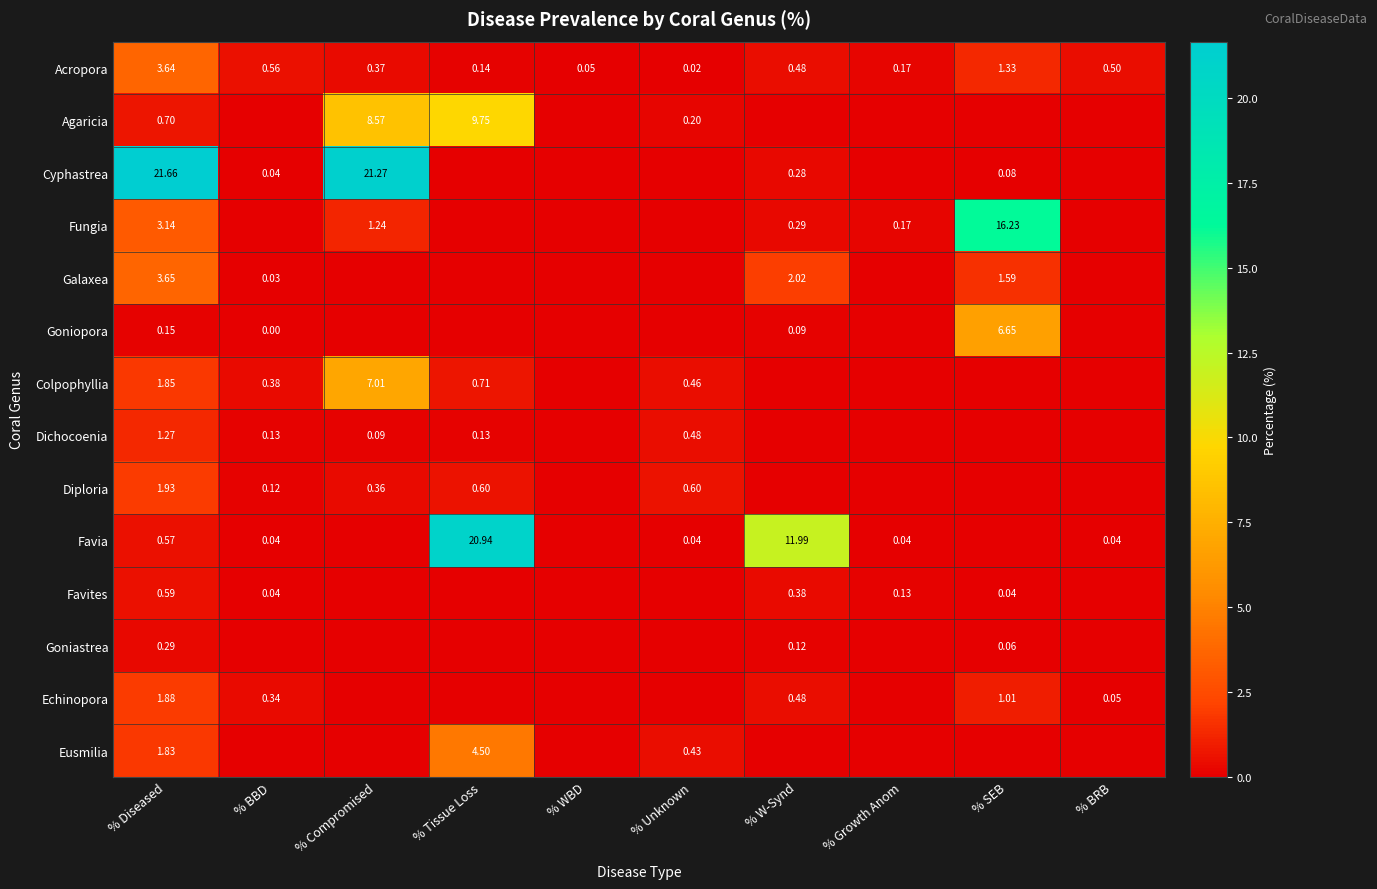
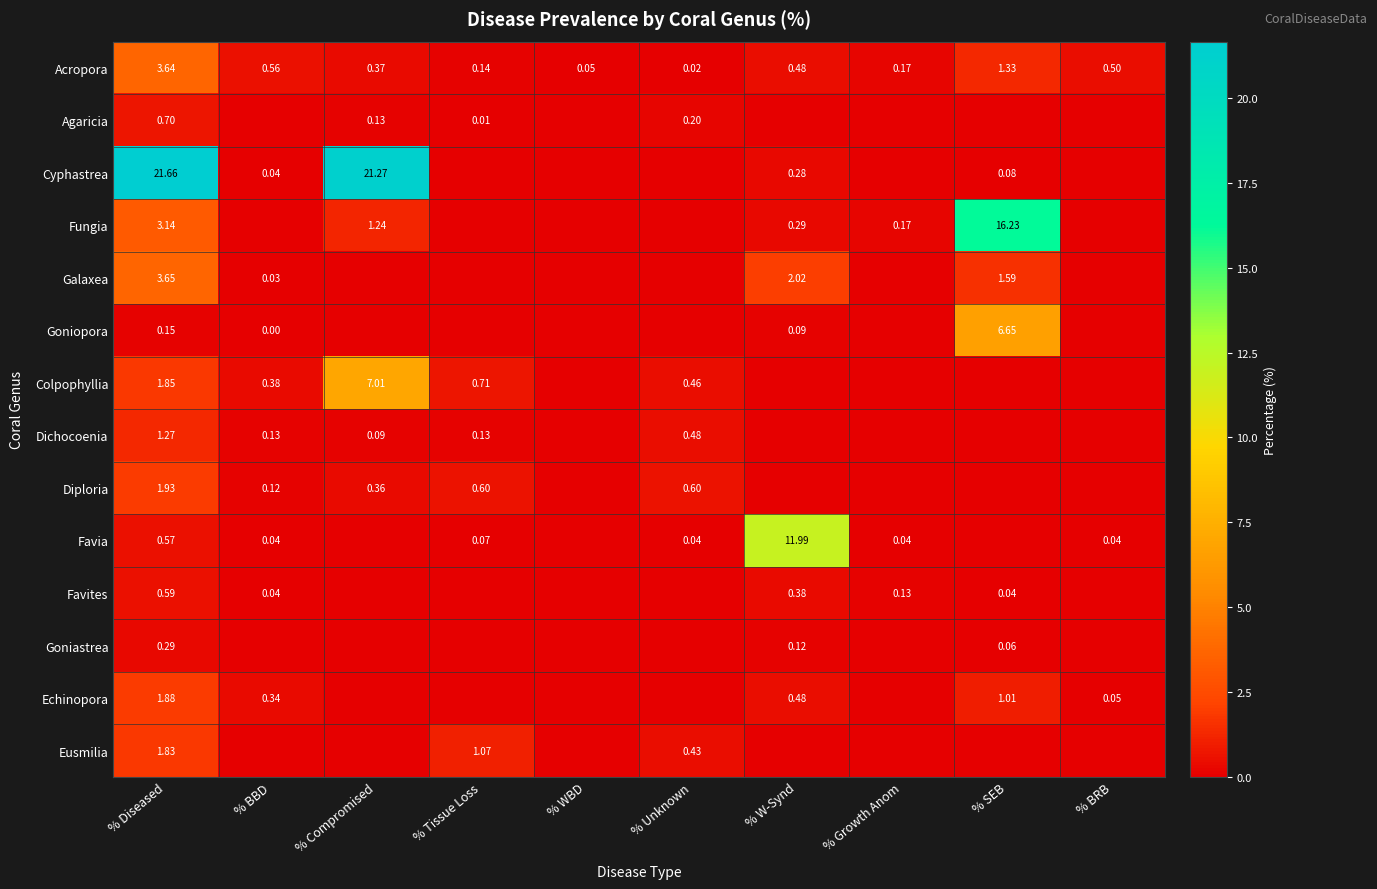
Agaricia, % Compromised: 8.57 -> 0.13
Agaricia, % Tissue Loss: 9.75 -> 0.01
Favia, % Tissue Loss: 20.94 -> 0.07
Eusmilia, % Tissue Loss: 4.50 -> 1.07
